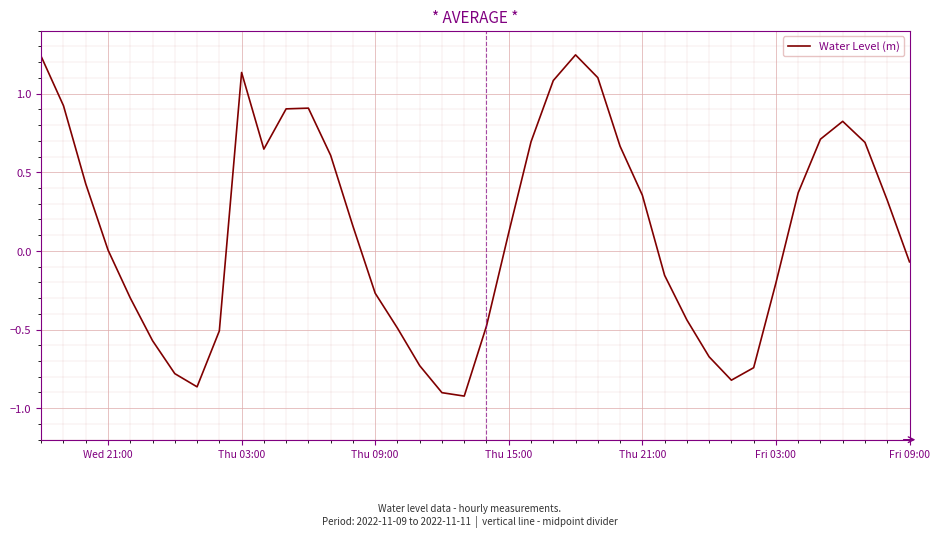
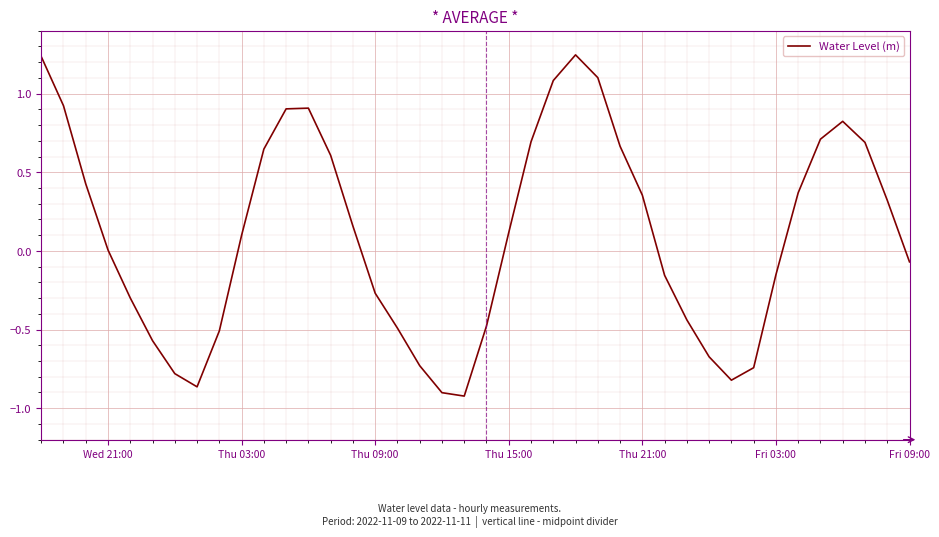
Thu 03:00: 1.13 -> 0.10
Fri 03:00: -0.20 -> -0.15
